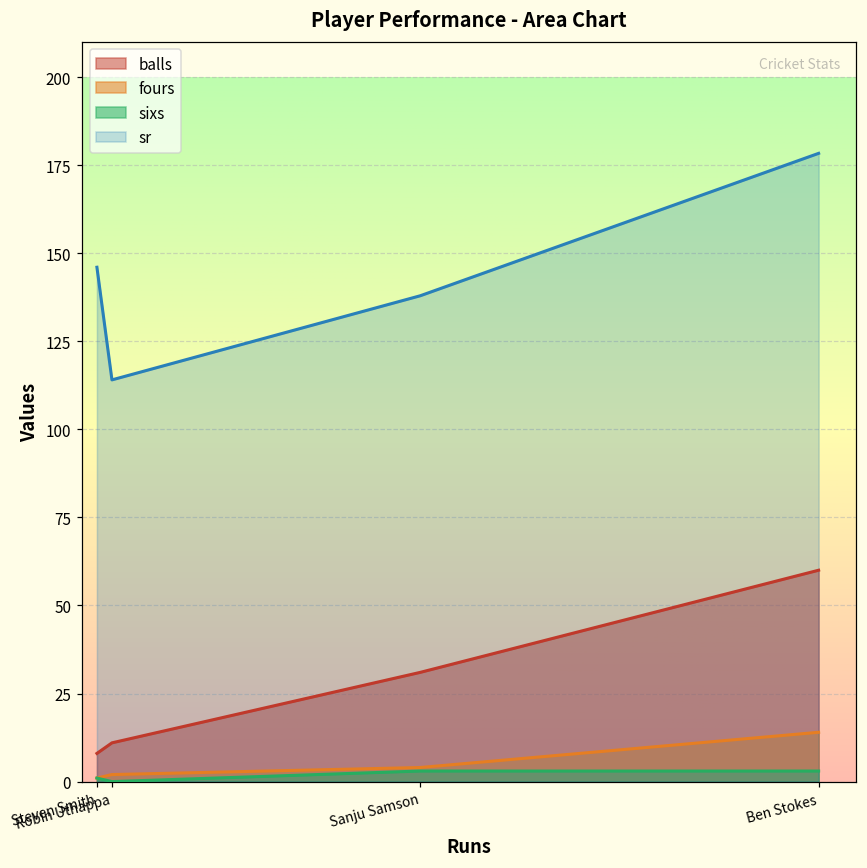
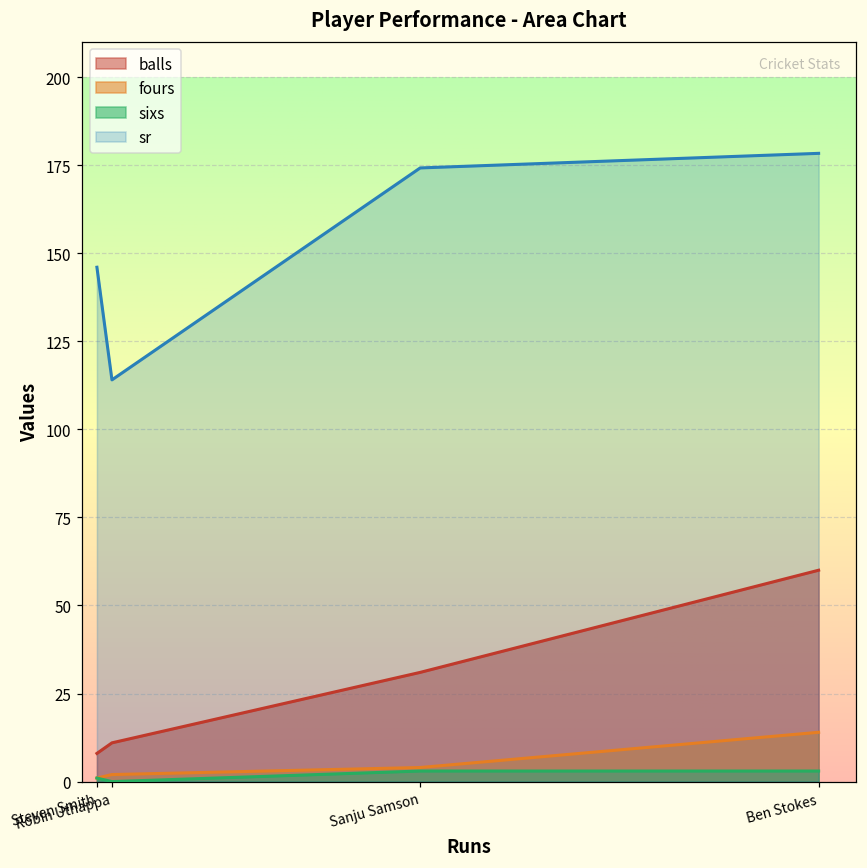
sr, Sanju Samson: 138 -> 174
